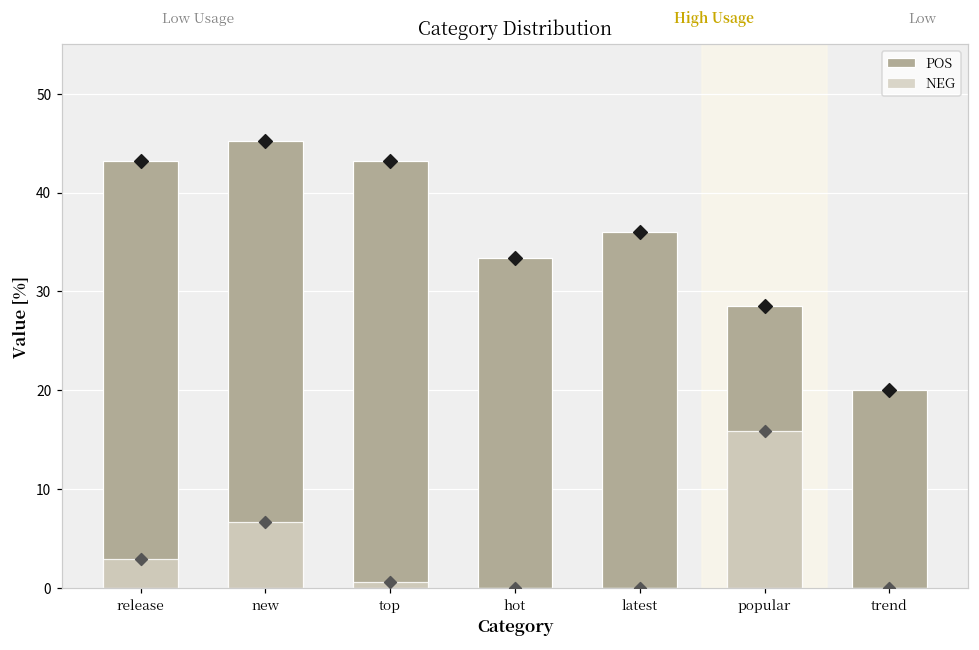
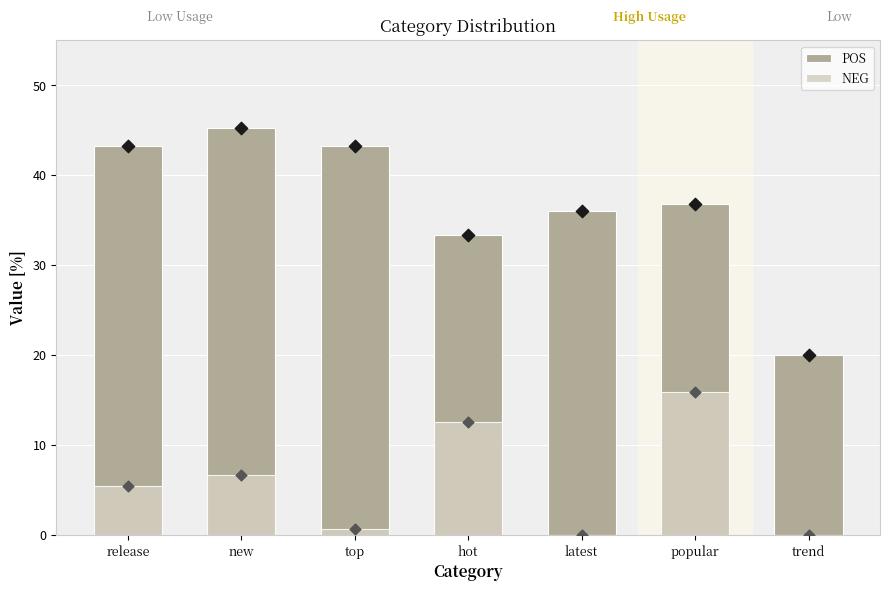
NEG, release: 3 -> 5
NEG, hot: 0 -> 13
POS, popular: 29 -> 37
